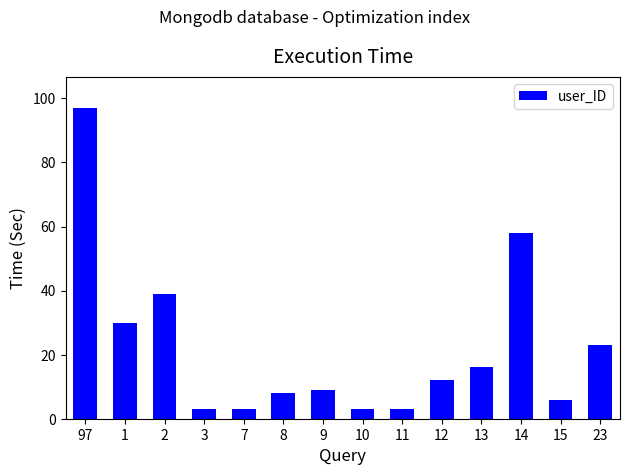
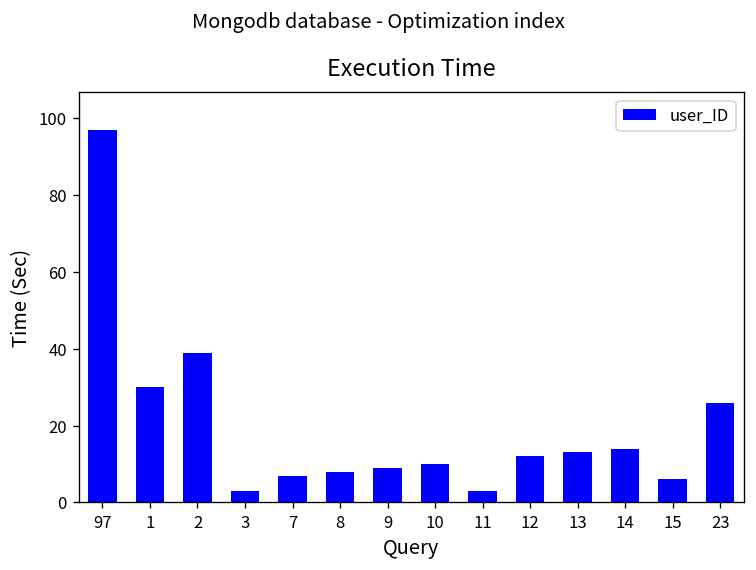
7: 3 -> 7
10: 3 -> 10
13: 16 -> 13
14: 58 -> 14
23: 23 -> 26
